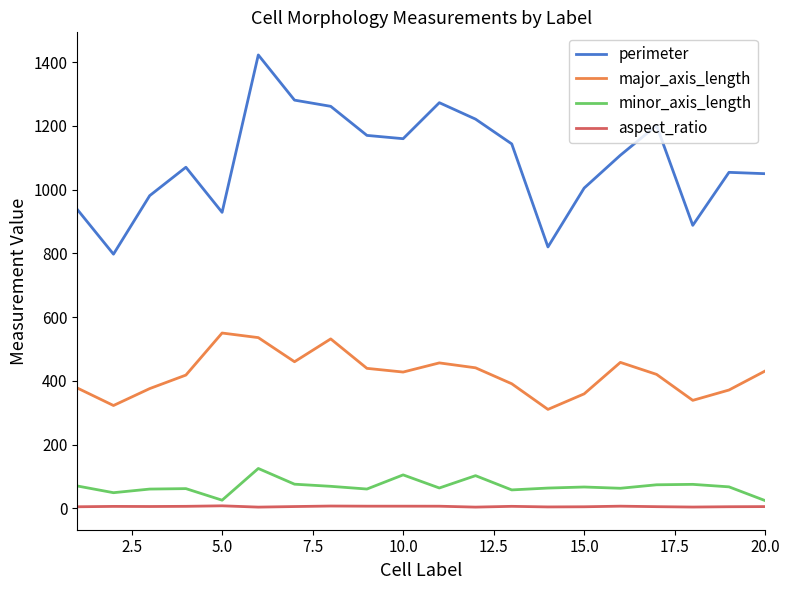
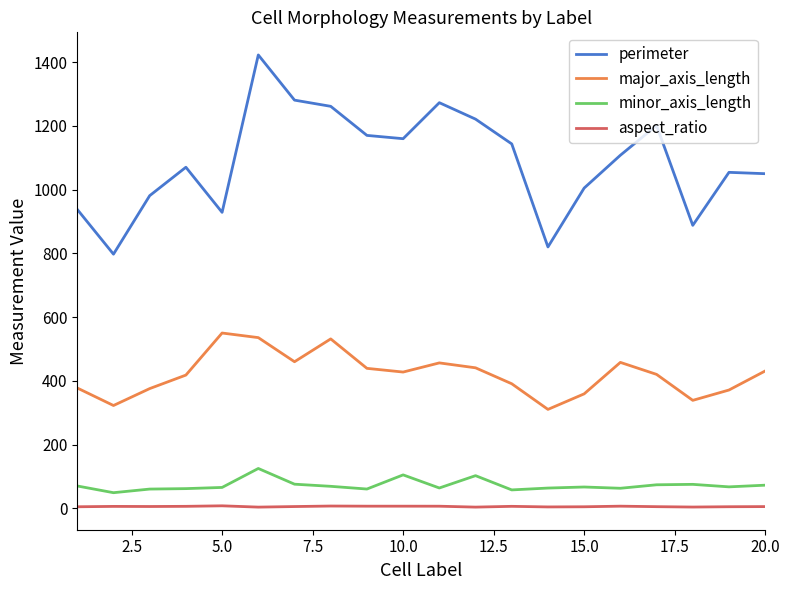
minor_axis_length, 5.0: 30 -> 70
minor_axis_length, 20.0: 20 -> 70
